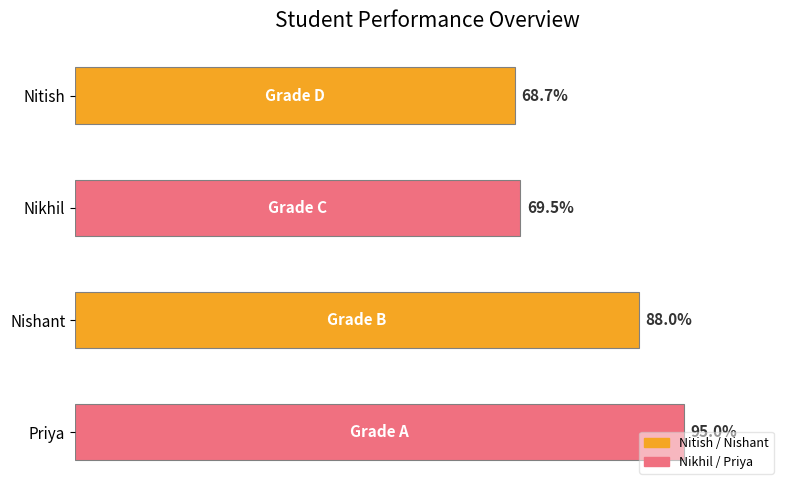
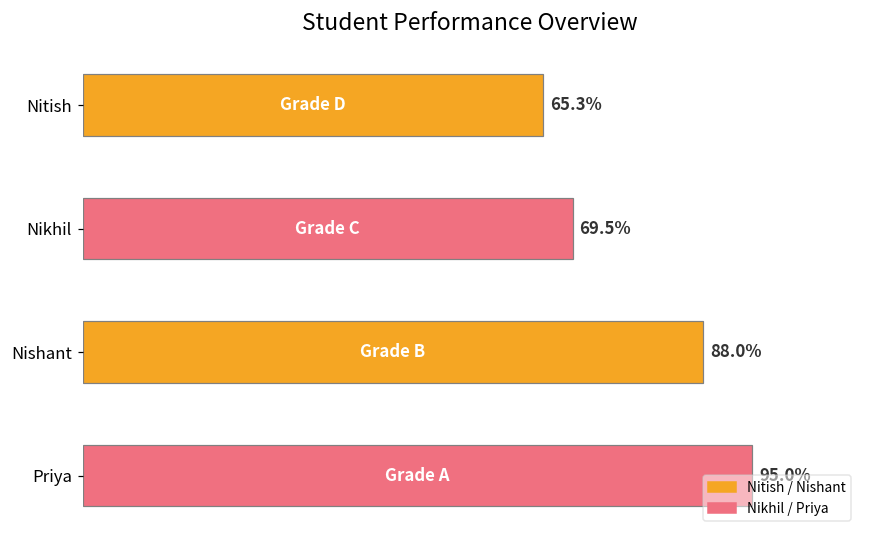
Nitish: 68.7% -> 65.3%
